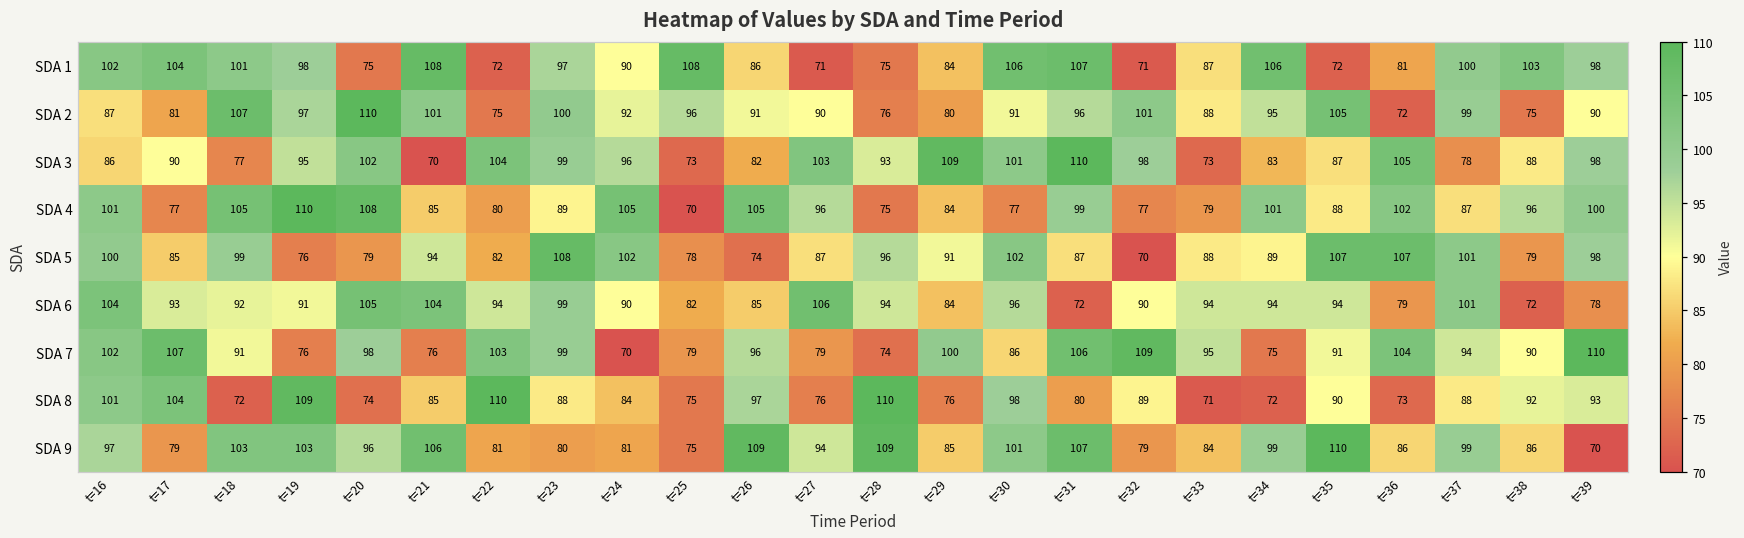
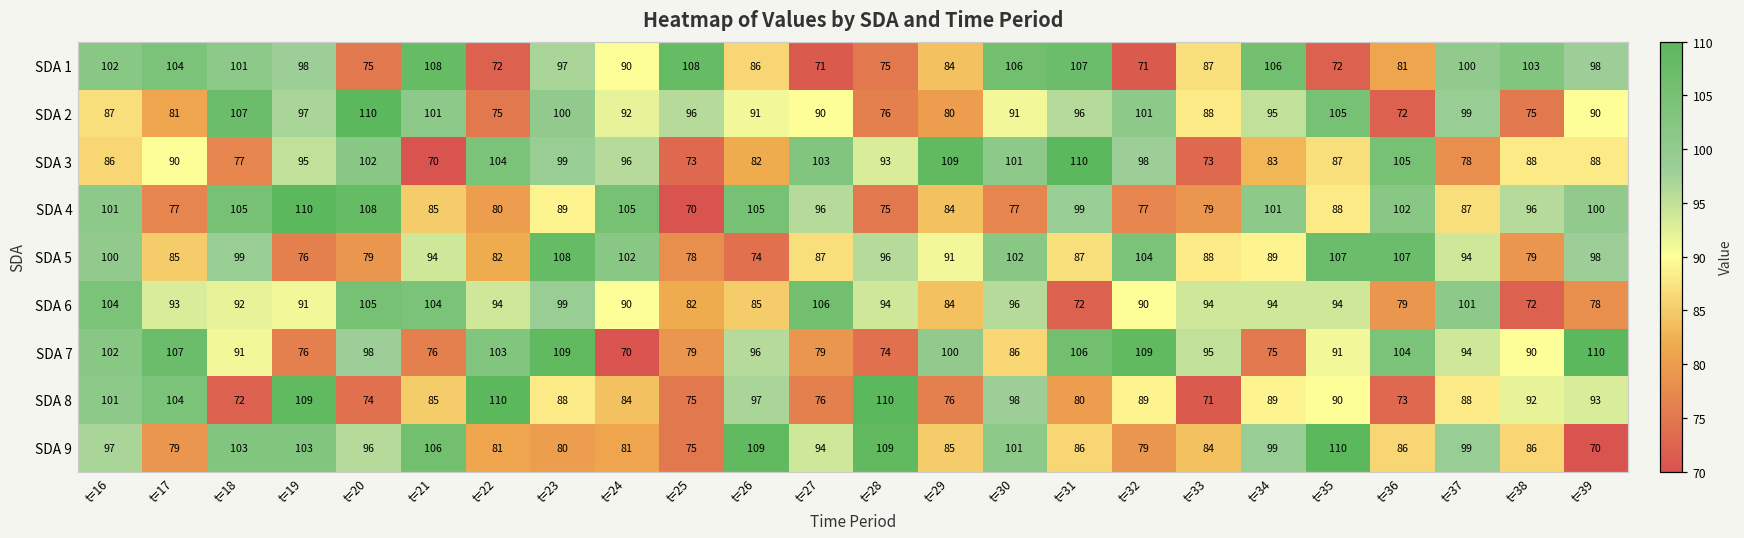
SDA 3, t=39: 98 -> 88
SDA 5, t=32: 70 -> 104
SDA 5, t=37: 101 -> 94
SDA 7, t=23: 99 -> 109
SDA 8, t=34: 72 -> 89
SDA 9, t=31: 107 -> 86
